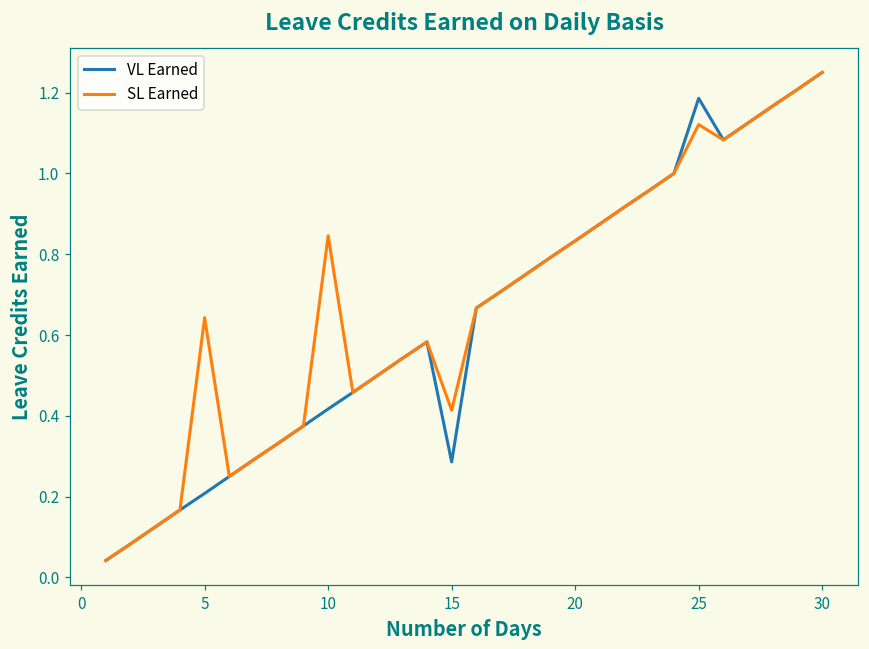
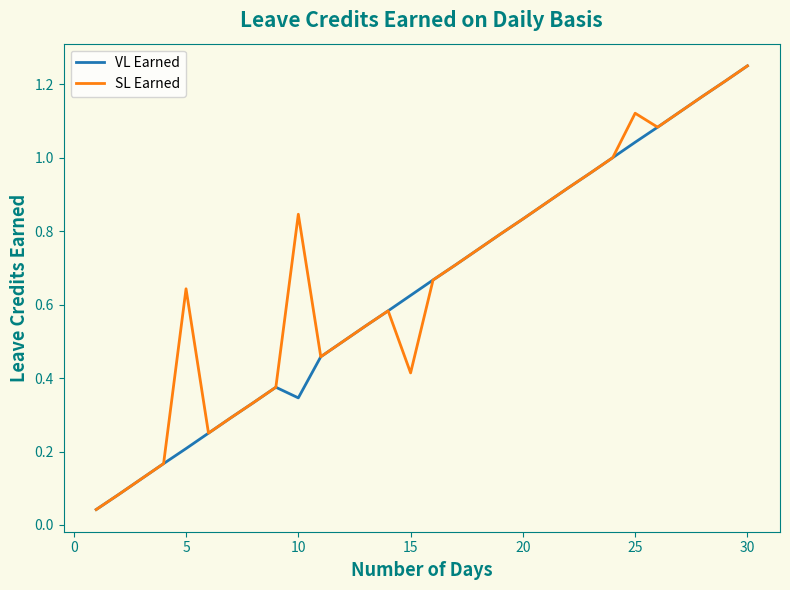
VL Earned, 10: 0.42 -> 0.35
VL Earned, 15: 0.29 -> 0.63
VL Earned, 25: 1.19 -> 1.04
